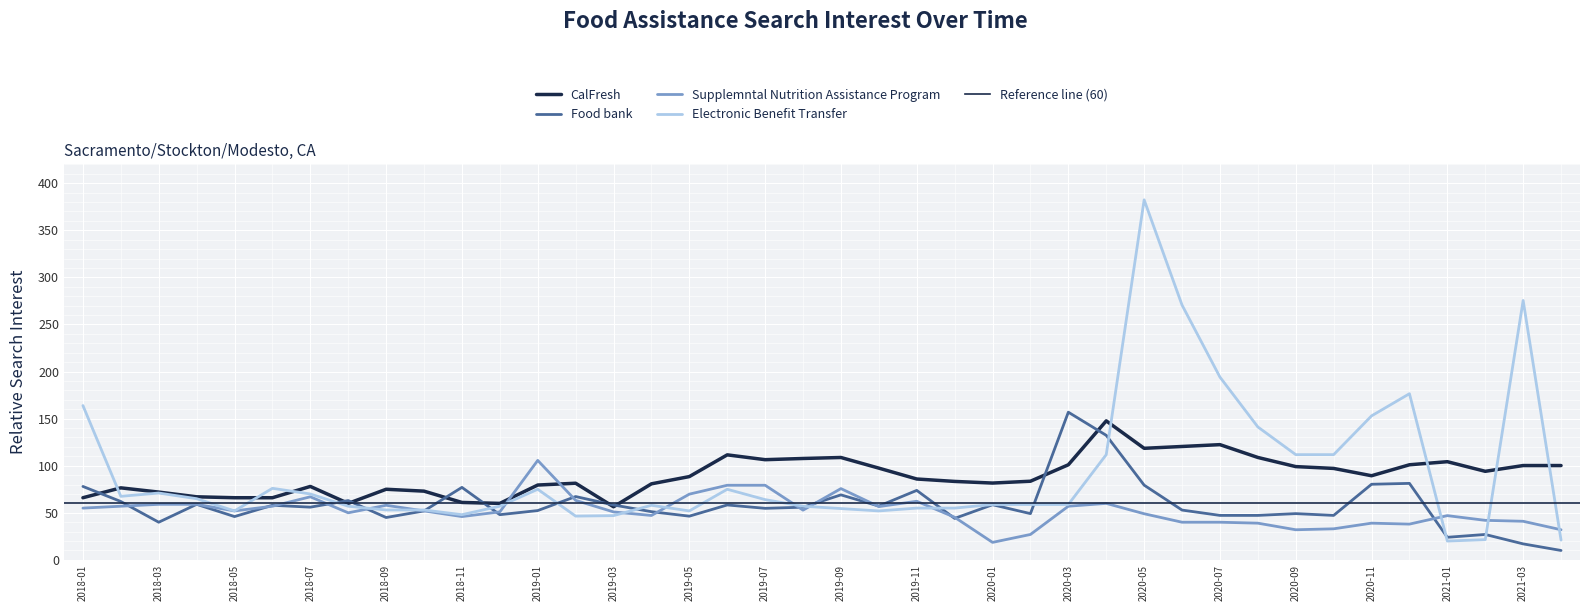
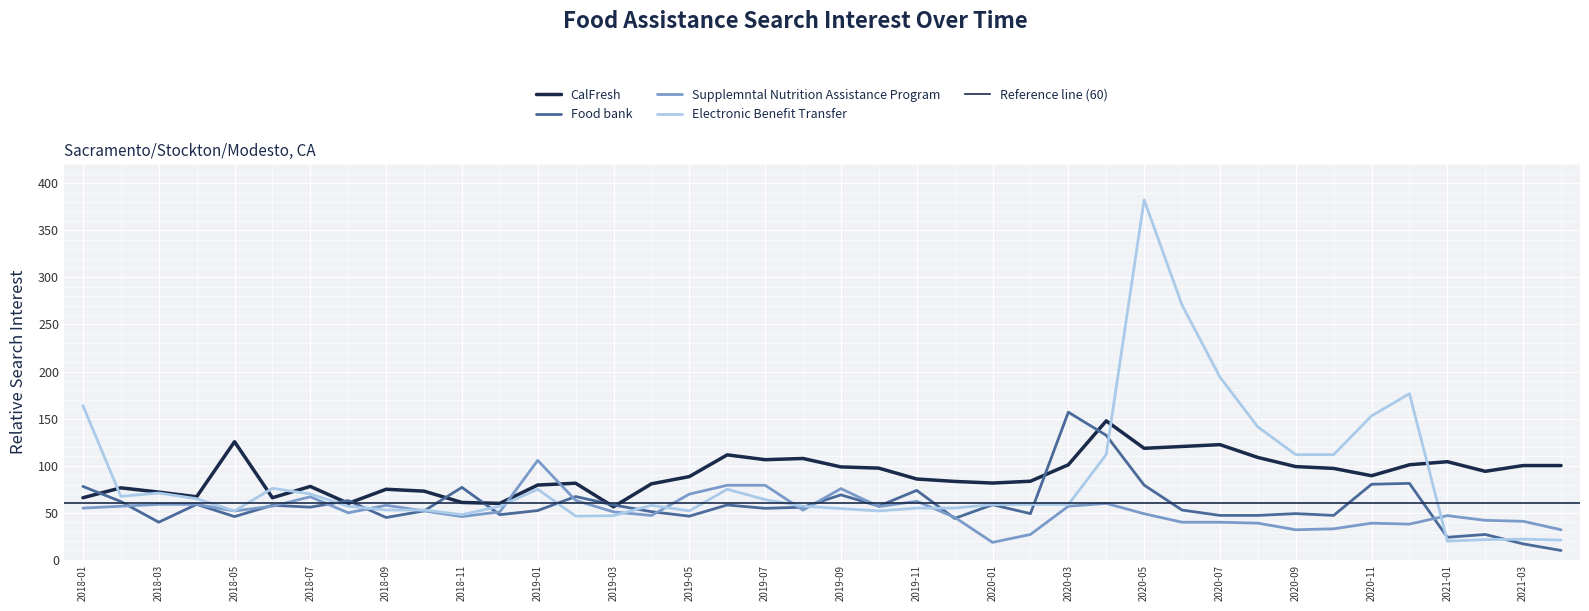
CalFresh, 2018-05: 70 -> 130
CalFresh, 2019-09: 110 -> 100
Electronic Benefit Transfer, 2021-03: 280 -> 20
